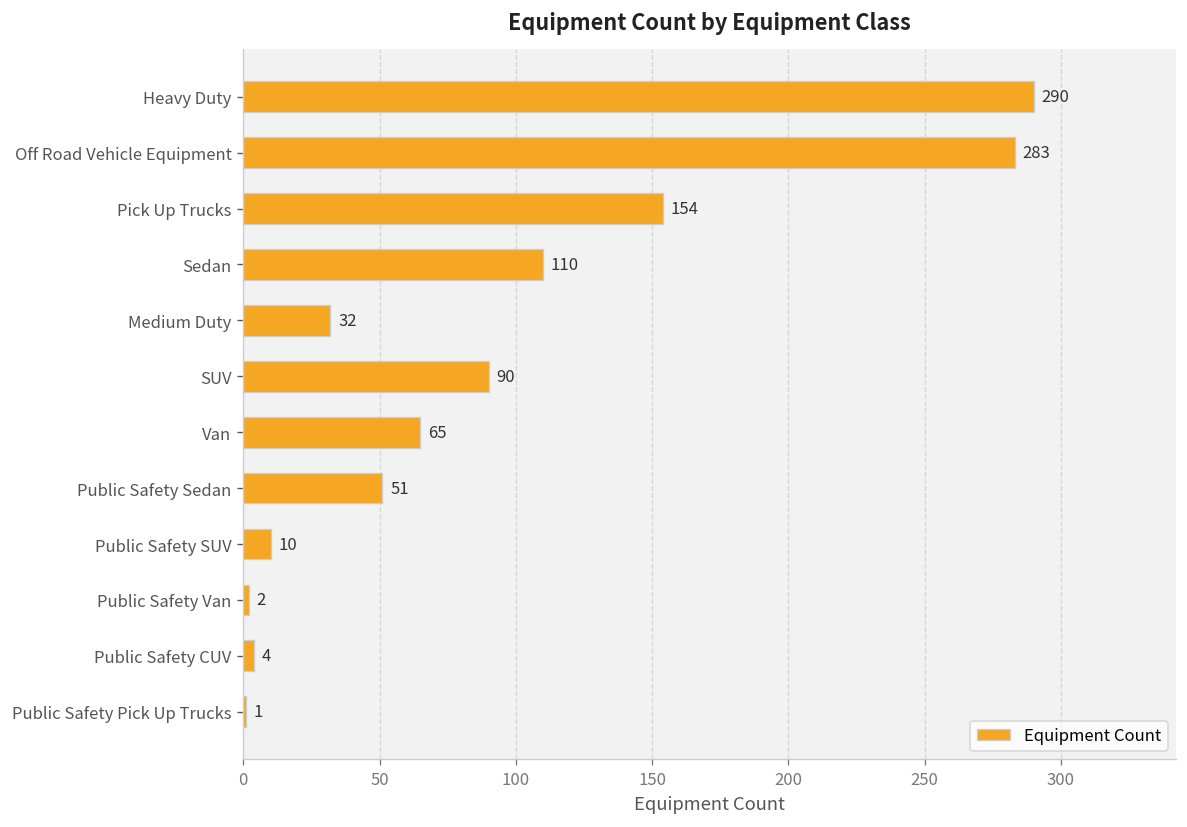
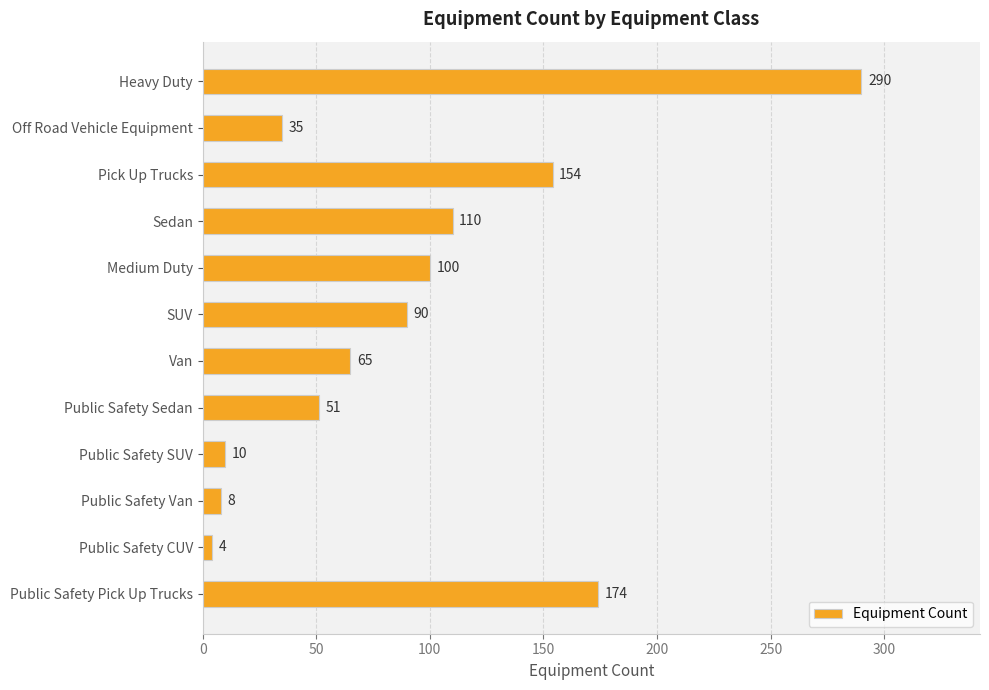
Off Road Vehicle Equipment: 283 -> 35
Medium Duty: 32 -> 100
Public Safety Van: 2 -> 8
Public Safety Pick Up Trucks: 1 -> 174
